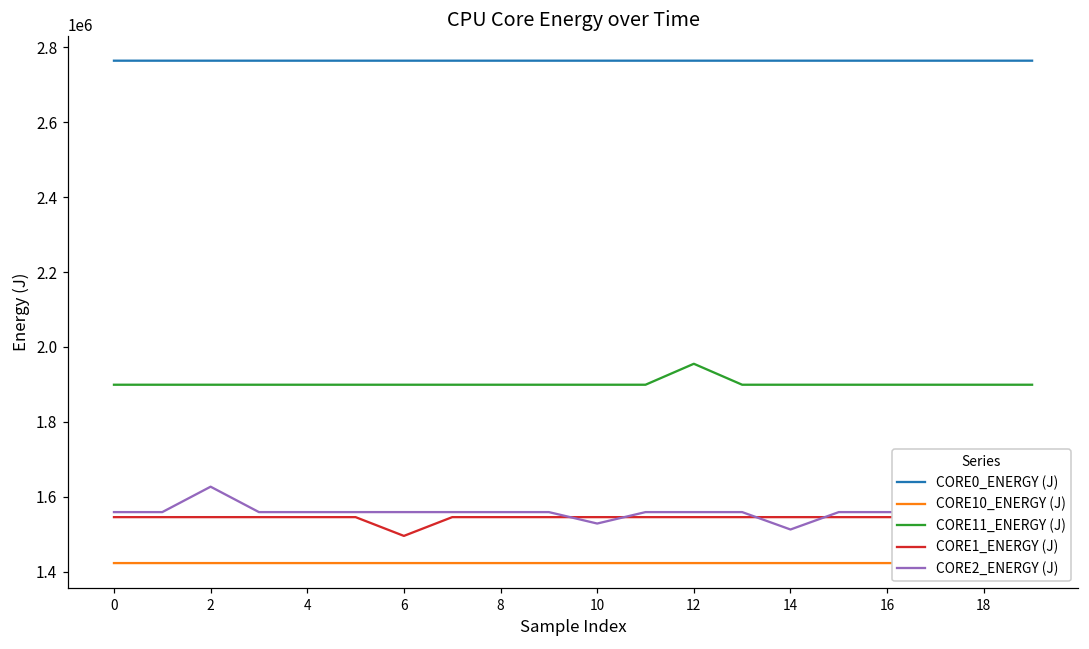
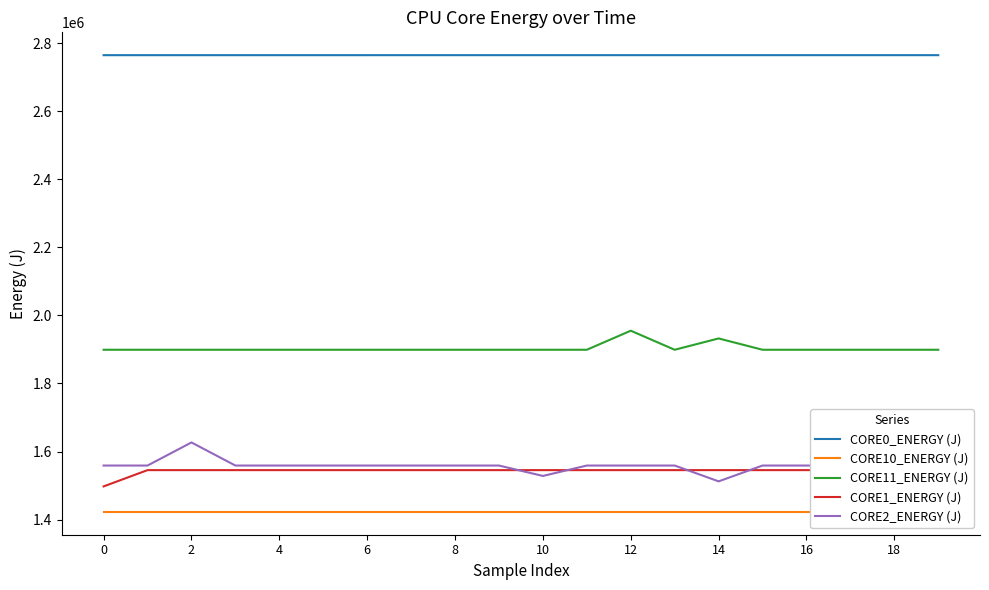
CORE1_ENERGY (J), 0: 1550000 -> 1500000
CORE1_ENERGY (J), 6: 1500000 -> 1550000
CORE11_ENERGY (J), 14: 1900000 -> 1930000
